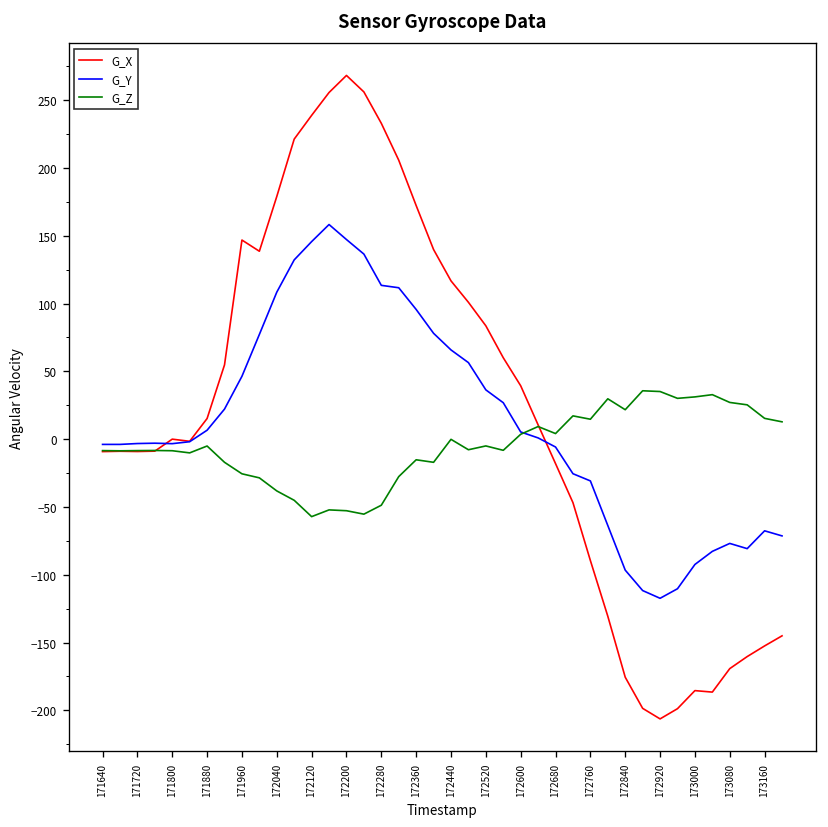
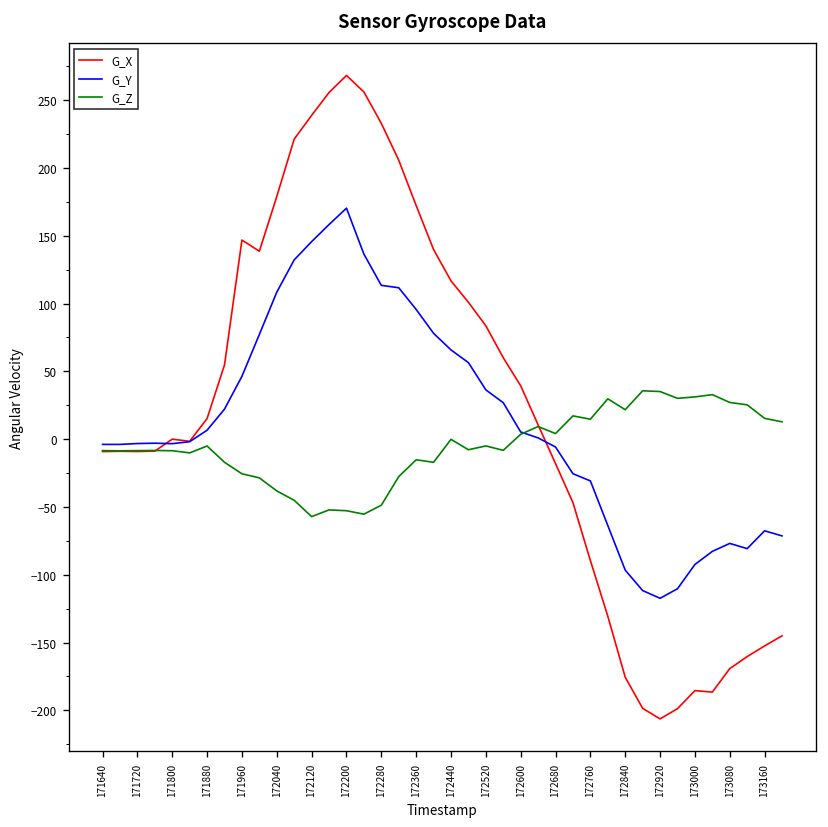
G_Y, 172200: 147 -> 170
